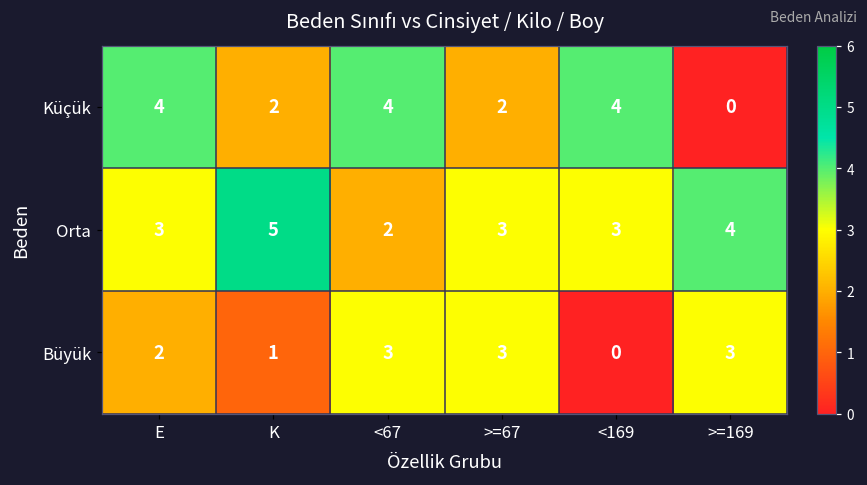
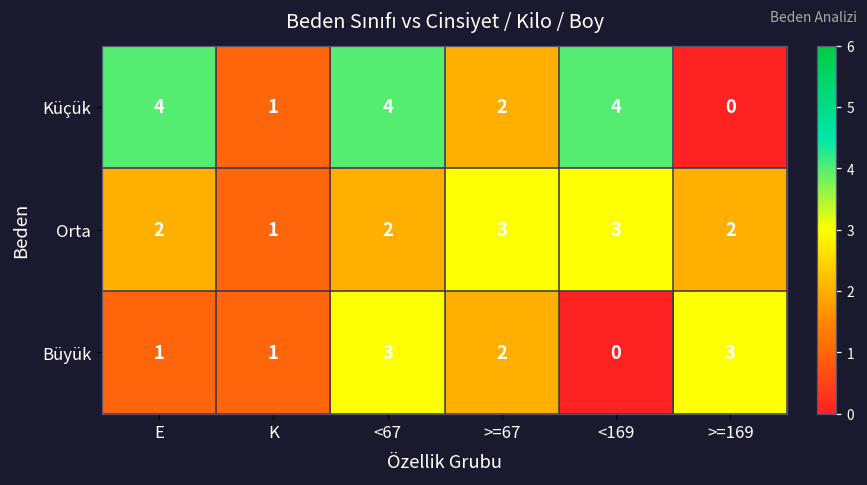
Küçük, K: 2 -> 1
Orta, E: 3 -> 2
Orta, K: 5 -> 1
Orta, >=169: 4 -> 2
Büyük, E: 2 -> 1
Büyük, >=67: 3 -> 2
